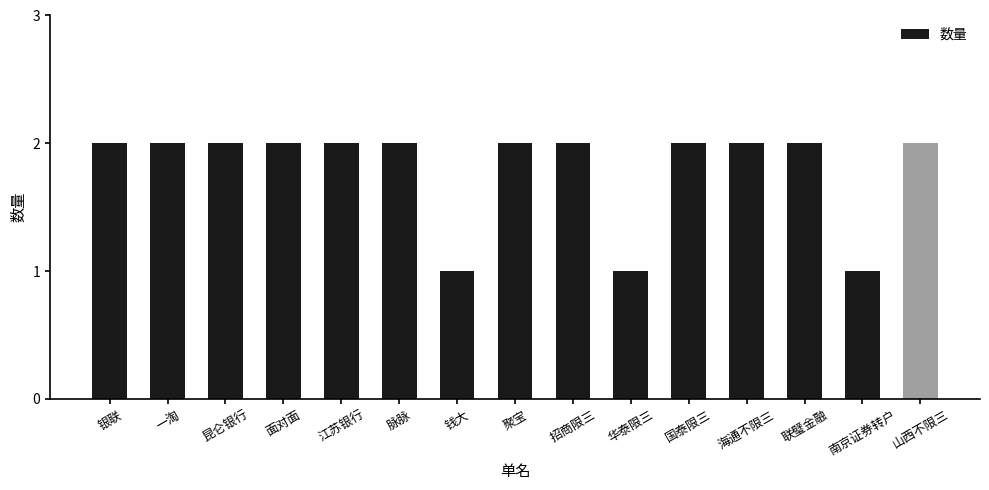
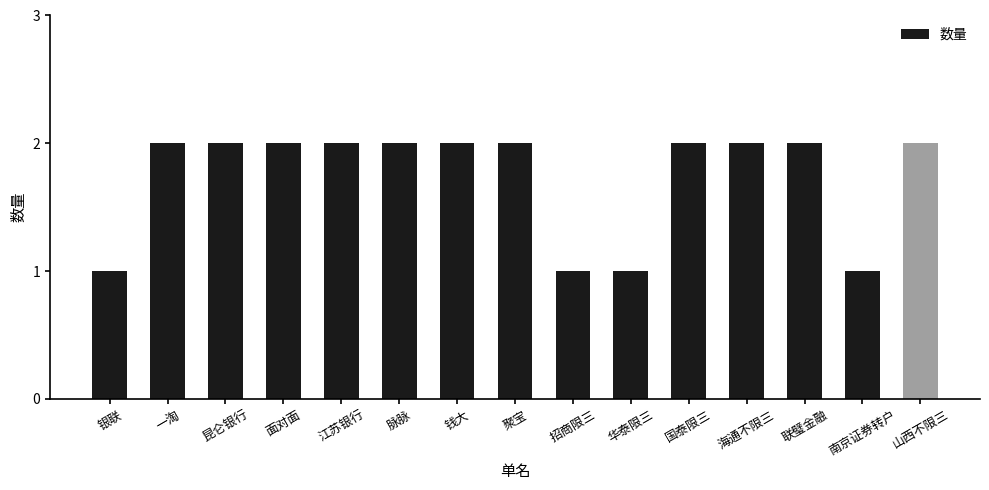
银联: 2 -> 1
钱大: 1 -> 2
招商限三: 2 -> 1
